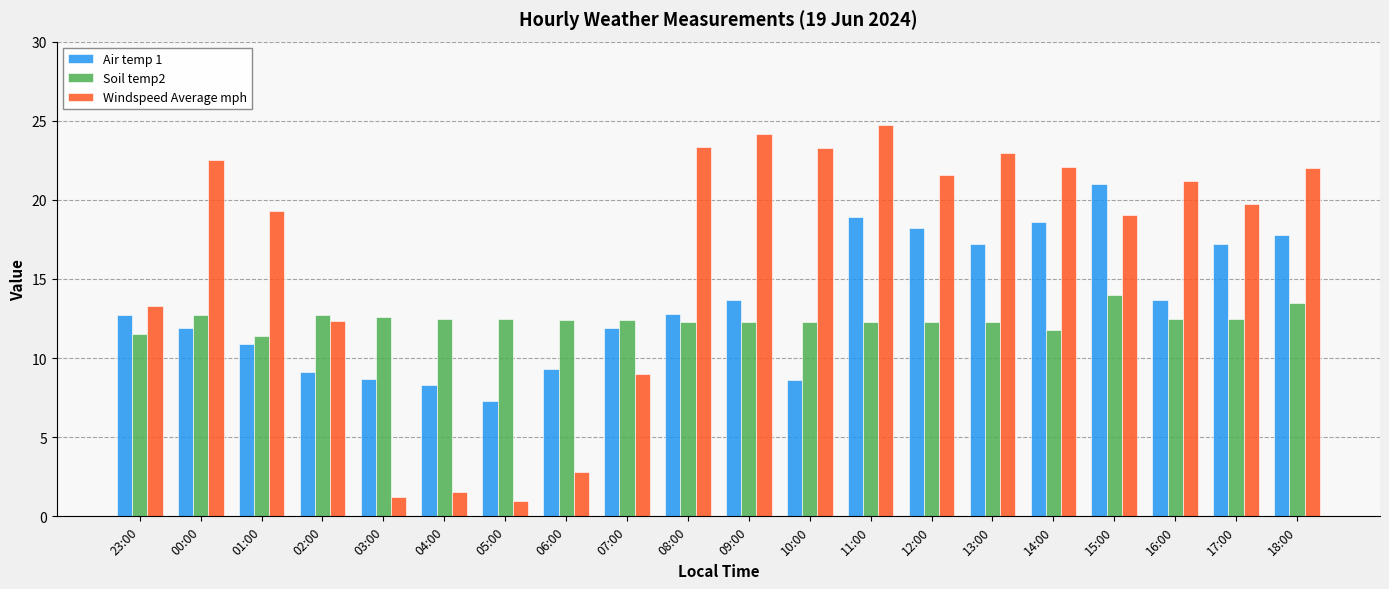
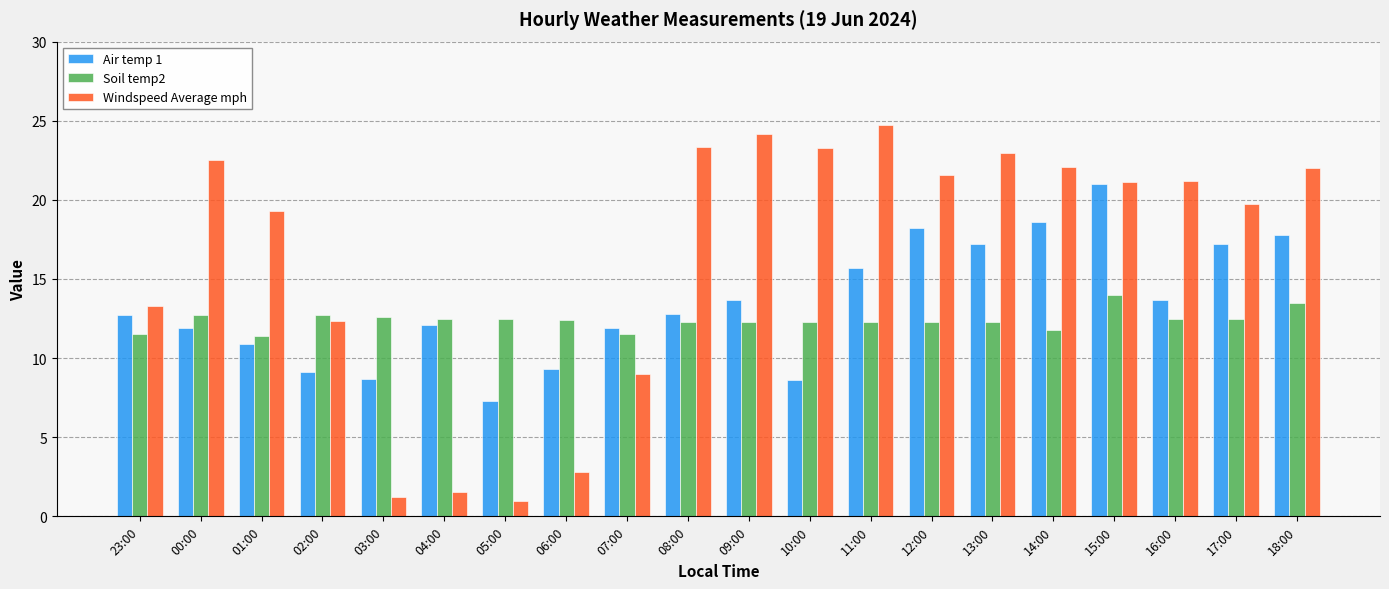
Air temp 1, 04:00: 8.3 -> 12.1
Soil temp2, 07:00: 12.4 -> 11.5
Air temp 1, 11:00: 18.9 -> 15.7
Windspeed Average mph, 15:00: 19.0 -> 21.2
